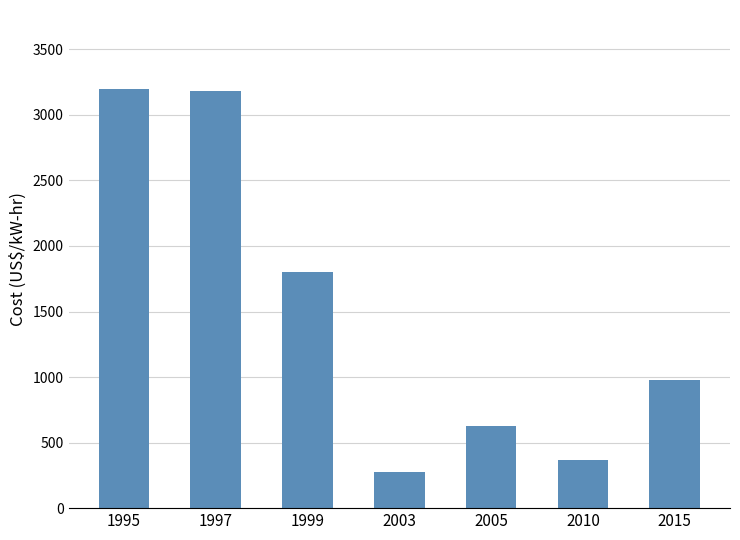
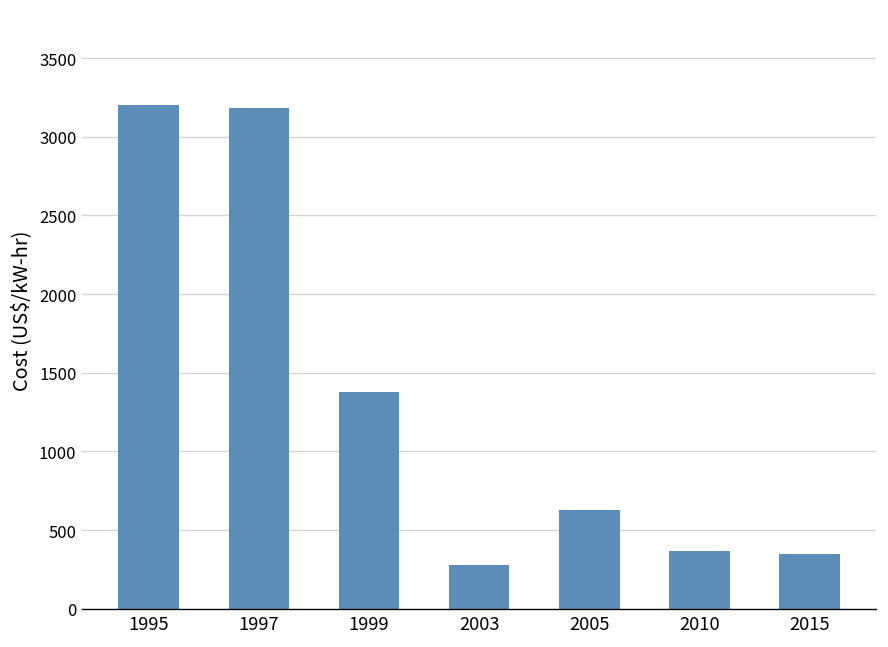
1999: 1800 -> 1380
2015: 980 -> 350
